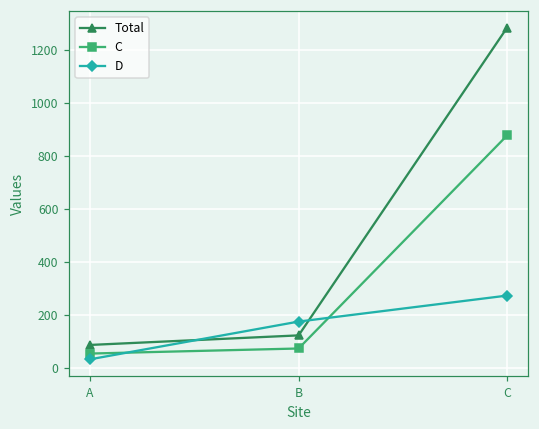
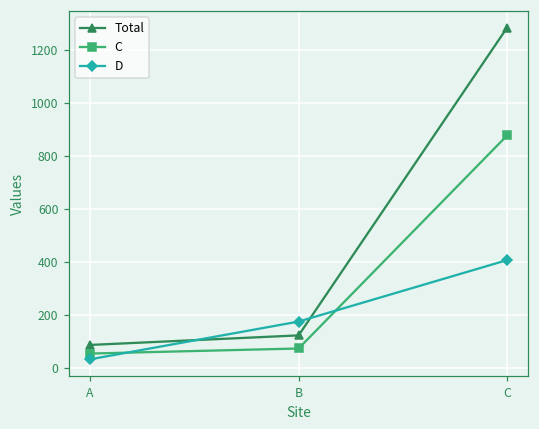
D, C: 270 -> 410
